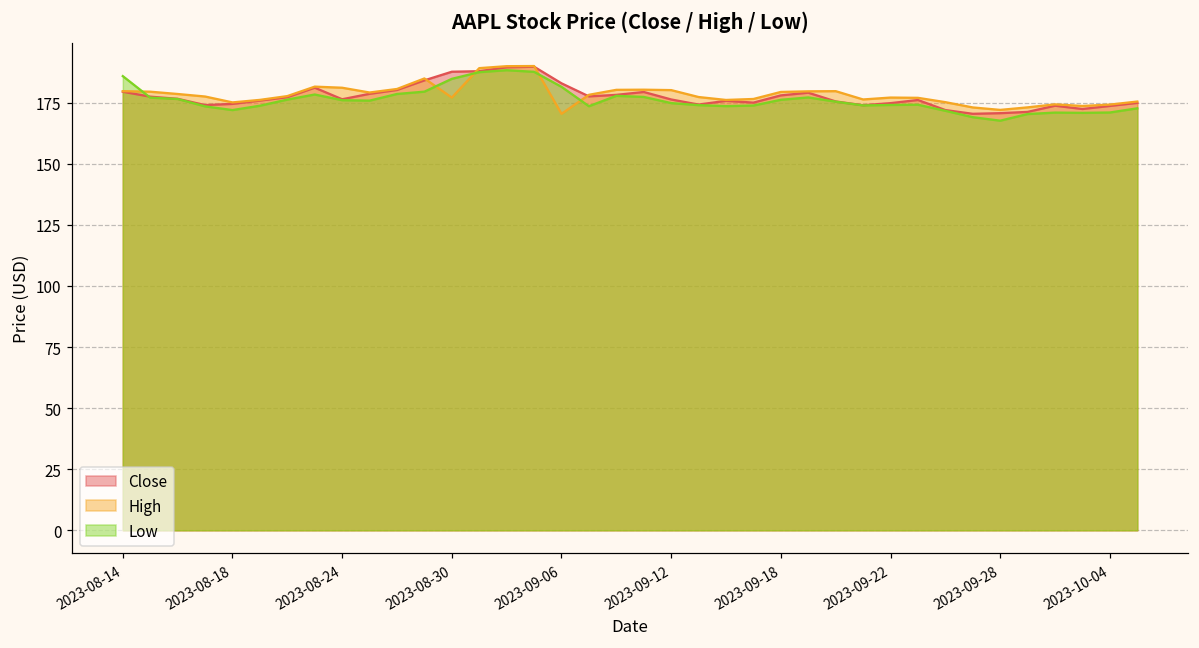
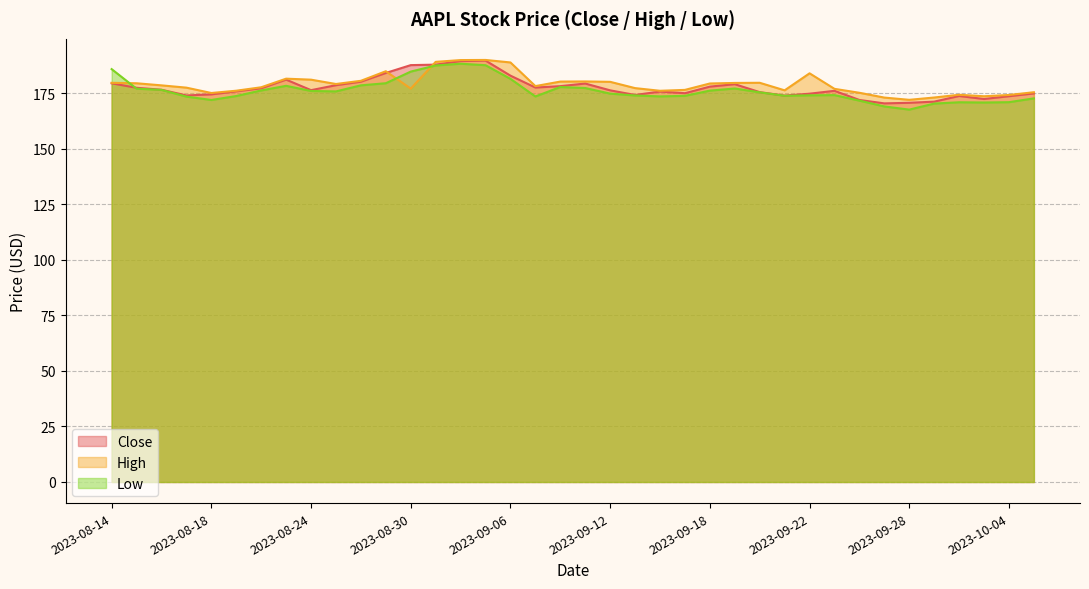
High, 2023-09-06: 170 -> 189
High, 2023-09-22: 177 -> 184
